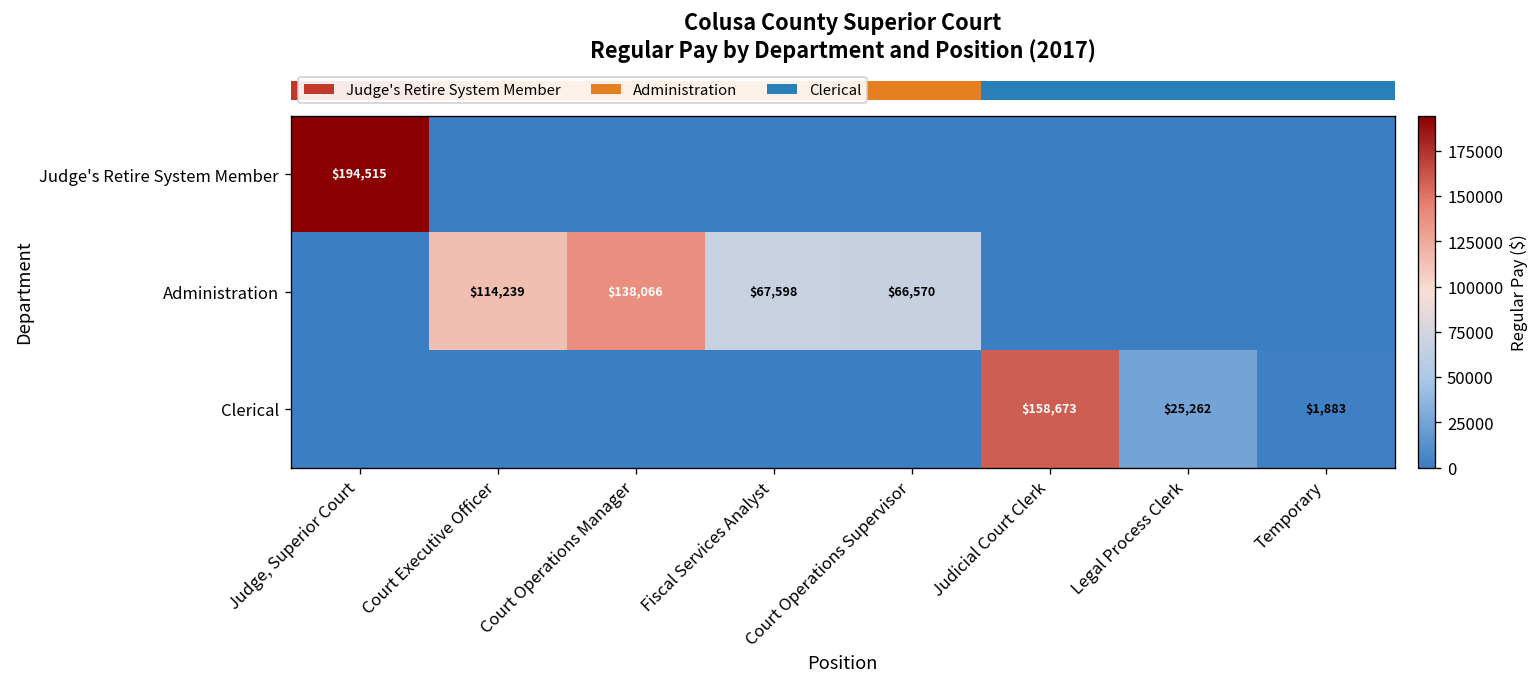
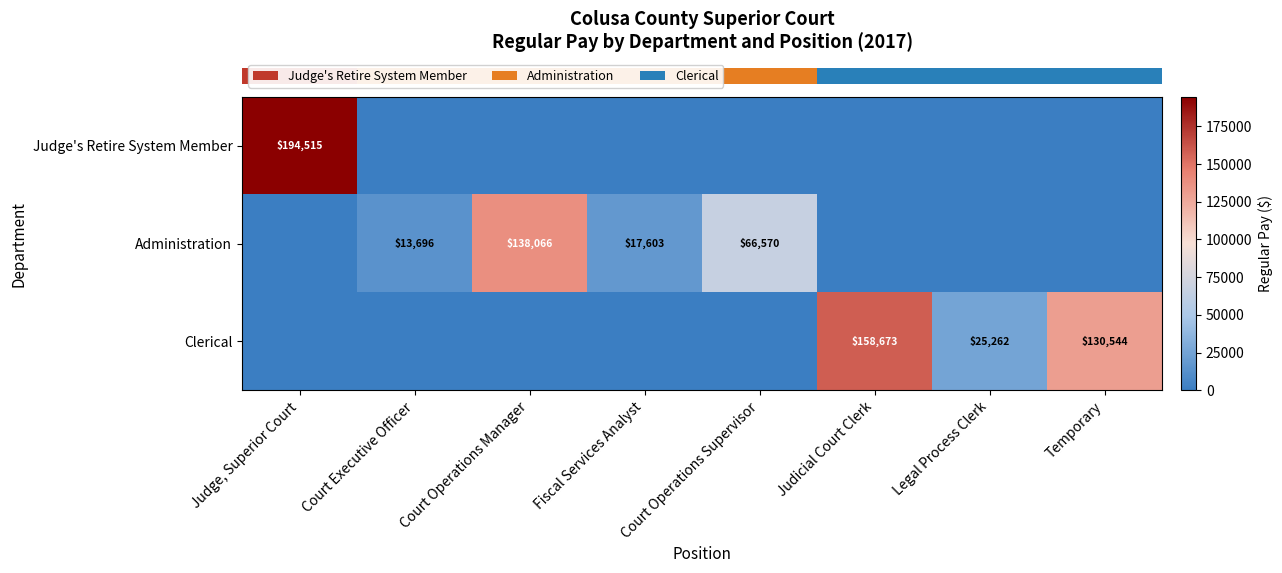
Administration, Court Executive Officer: $114,239 -> $13,696
Administration, Fiscal Services Analyst: $67,598 -> $17,603
Clerical, Temporary: $1,883 -> $130,544
